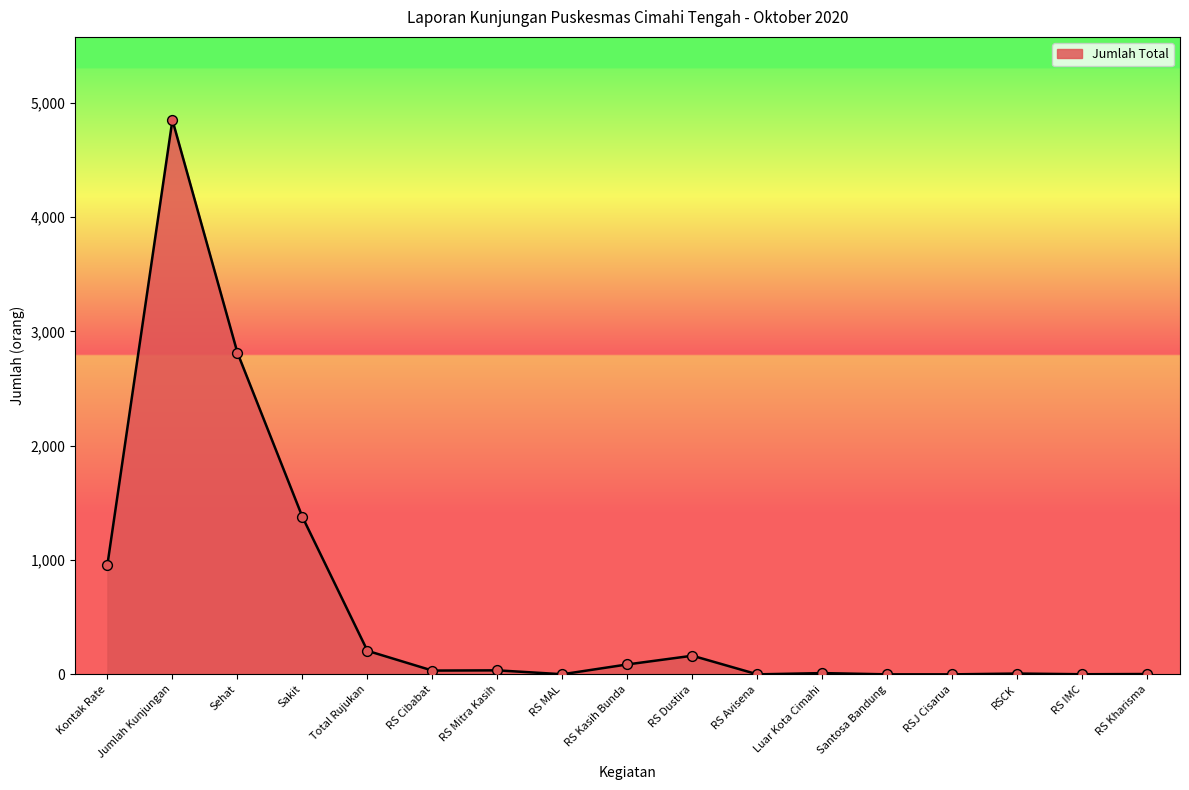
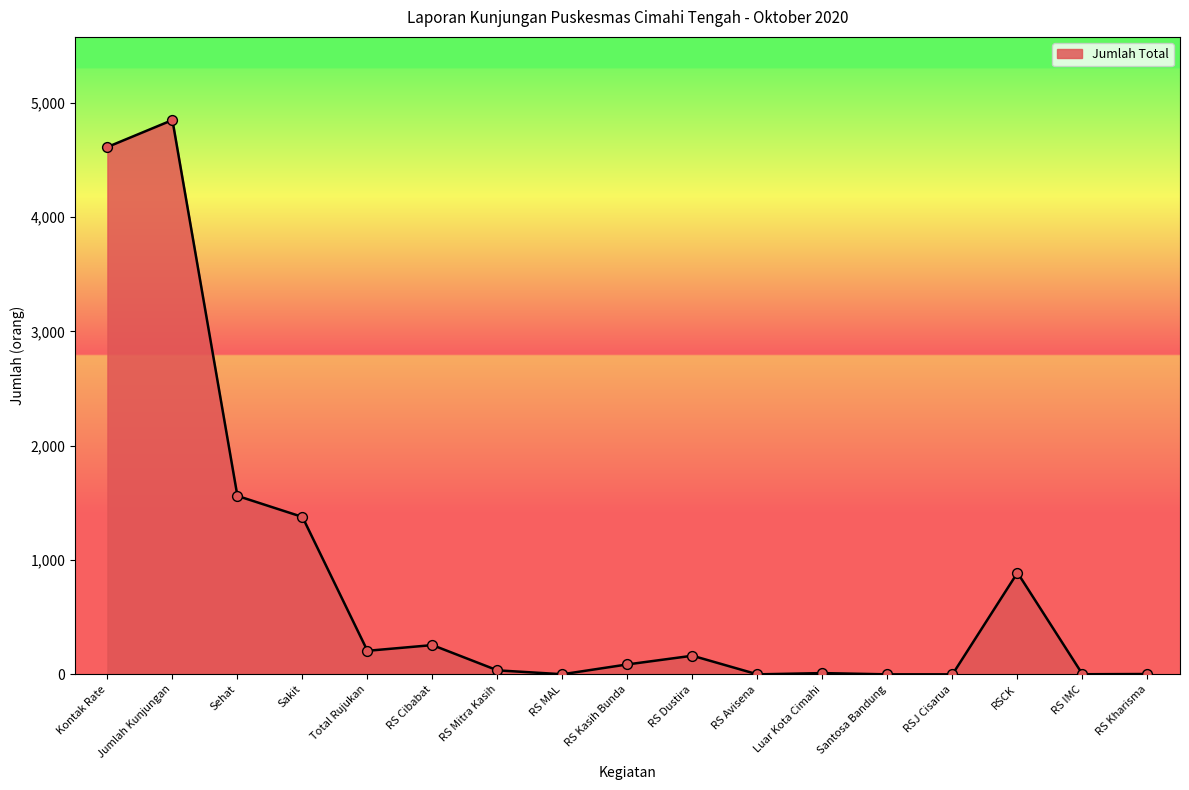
Kontak Rate: 960 -> 4,610
Sehat: 2,810 -> 1,560
RS Cibabat: 30 -> 260
RSCK: 10 -> 890
